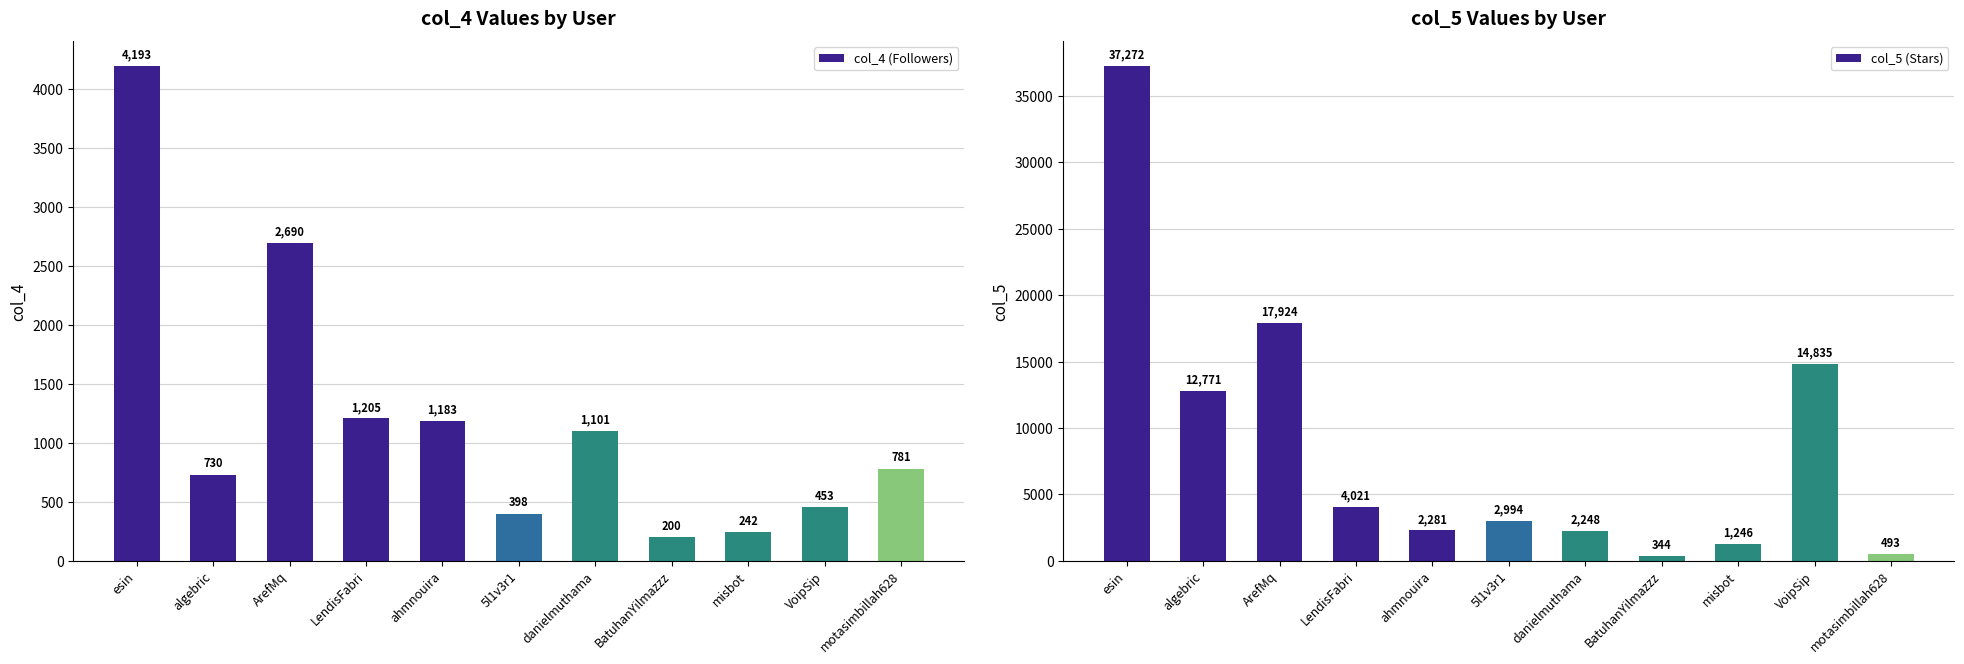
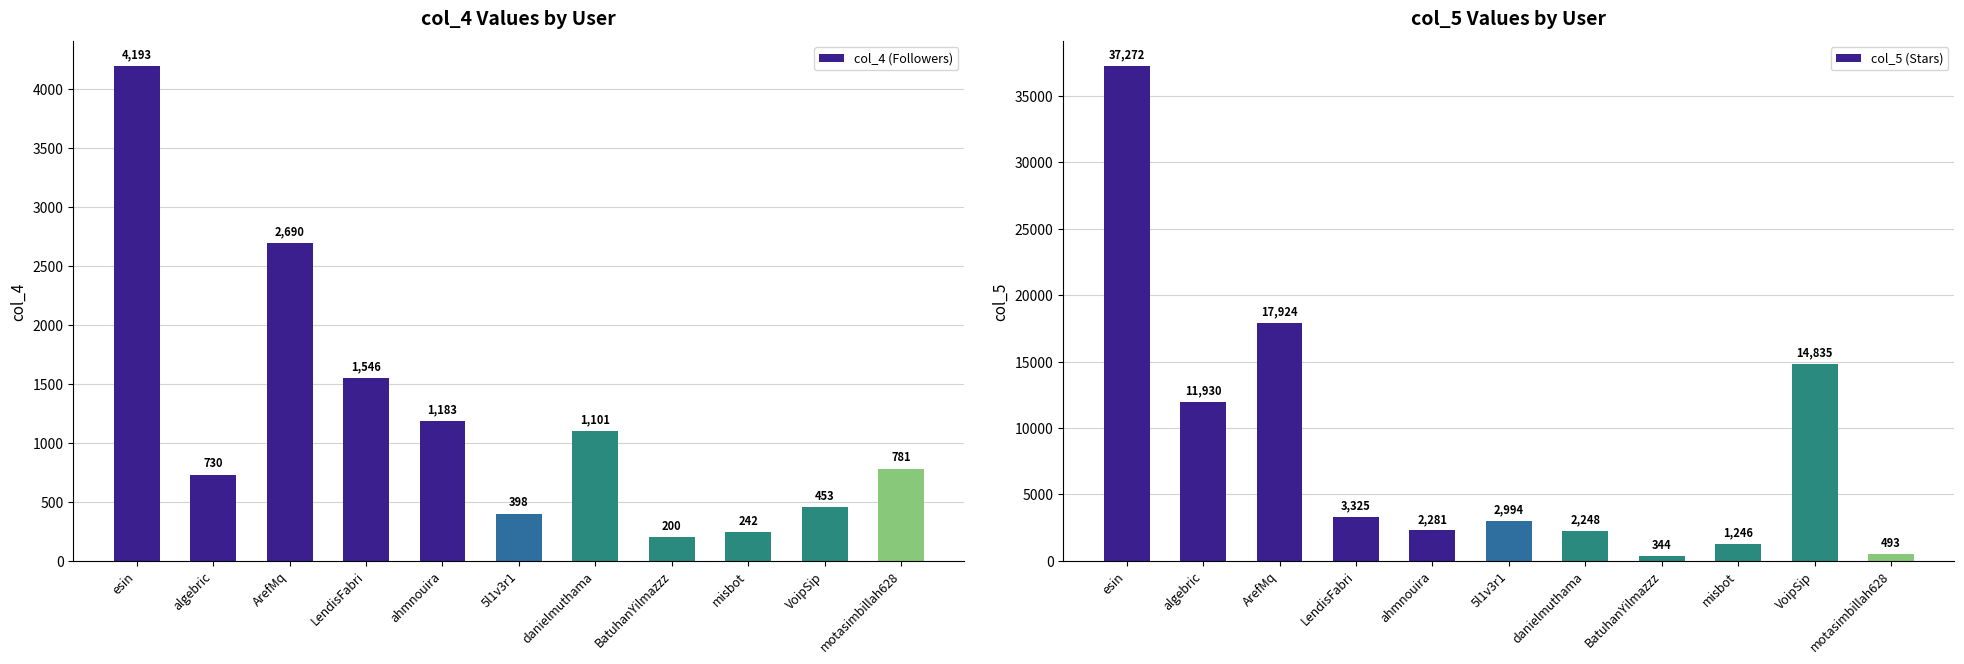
col_4 Values by User, LendisFabri: 1,205 -> 1,546
col_5 Values by User, algebric: 12,771 -> 11,930
col_5 Values by User, LendisFabri: 4,021 -> 3,325
